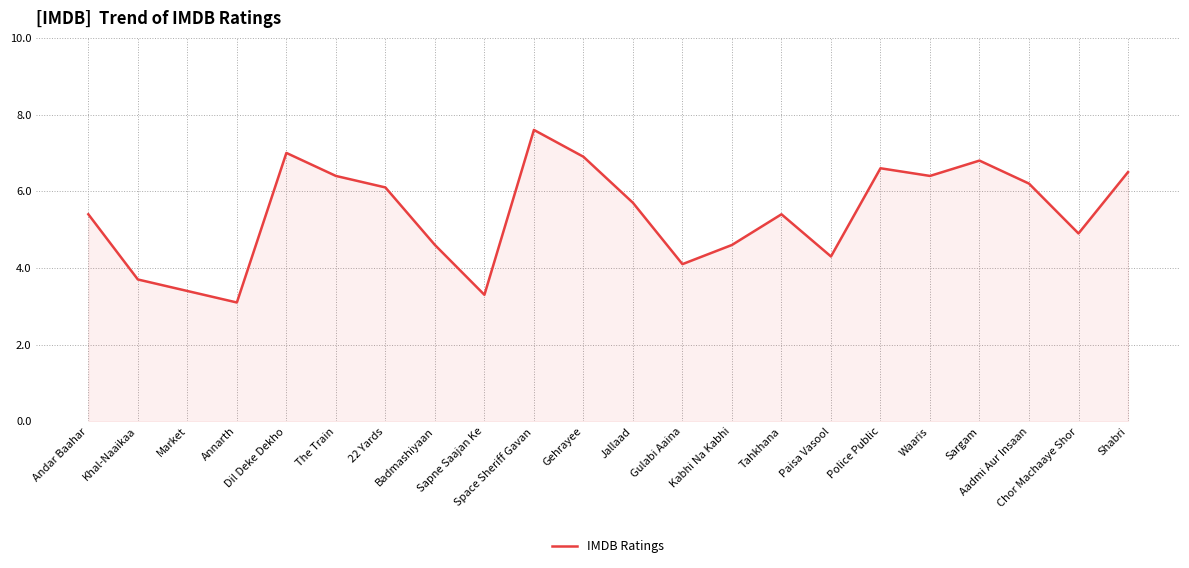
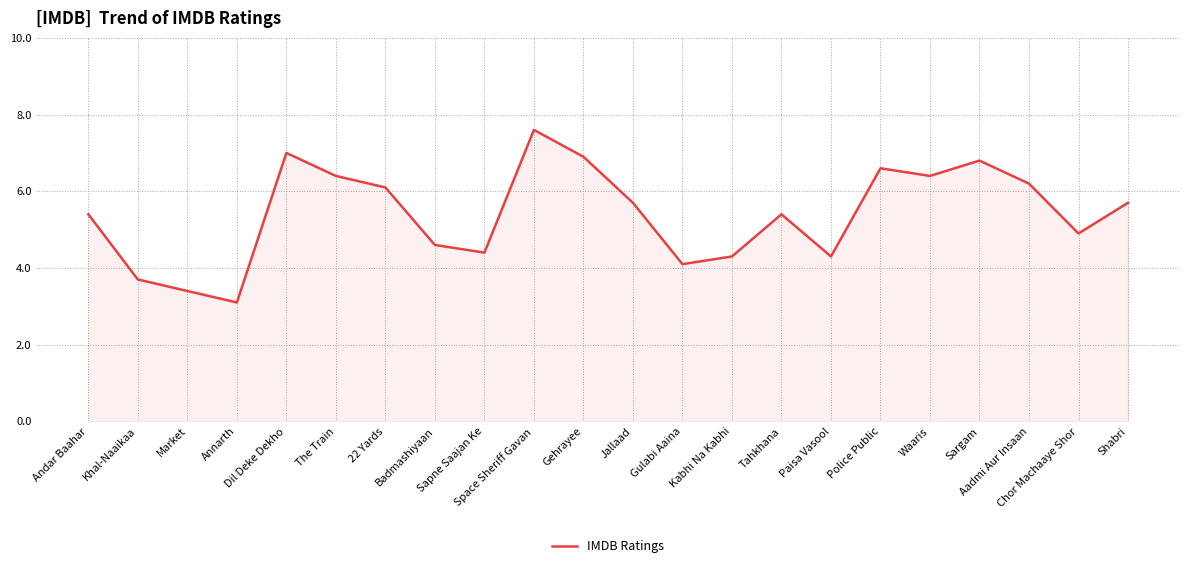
Sapne Saajan Ke: 3.3 -> 4.4
Kabhi Na Kabhi: 4.6 -> 4.3
Shabri: 6.5 -> 5.7
